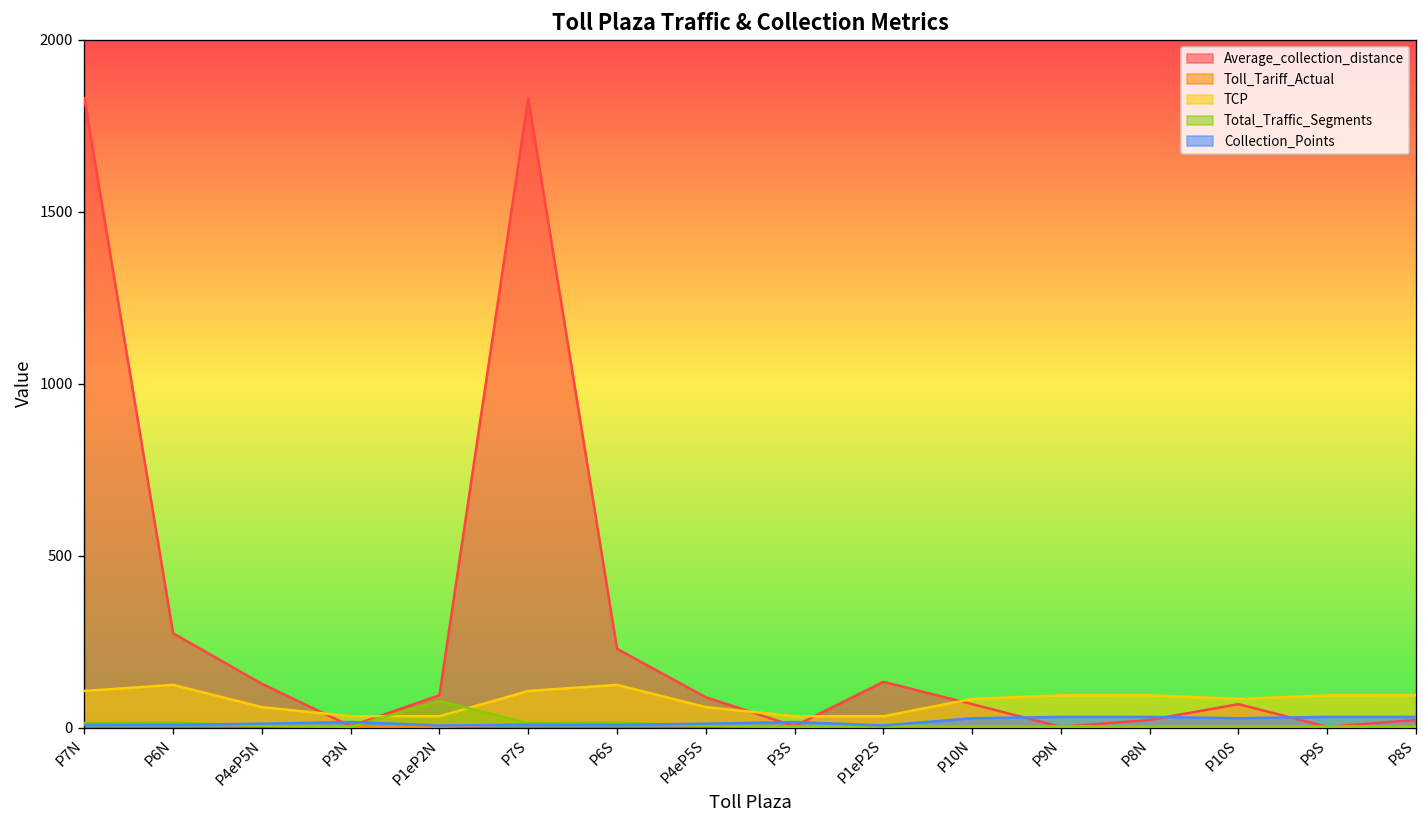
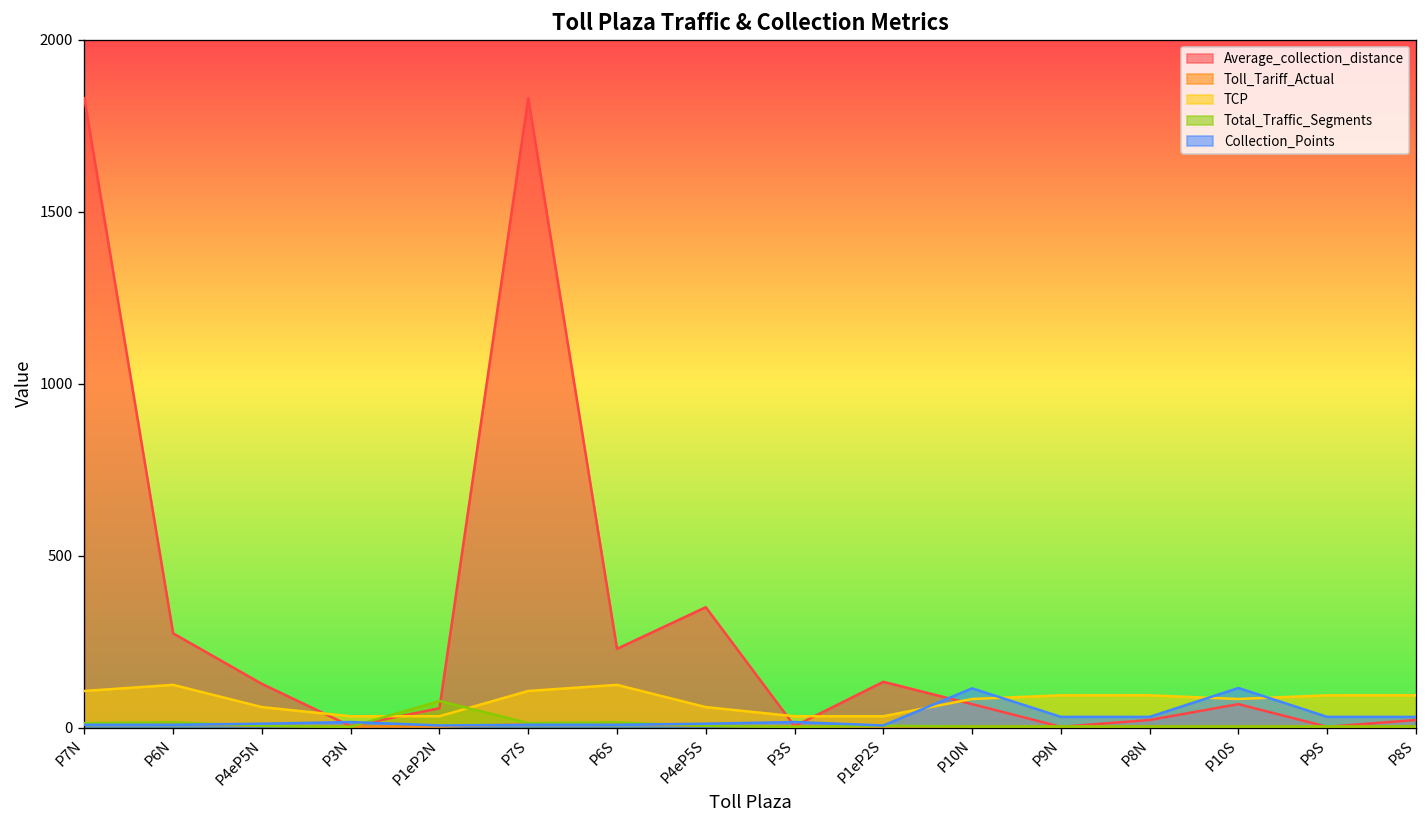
Average_collection_distance, P1eP2N: 90 -> 60
Average_collection_distance, P4eP5S: 90 -> 350
Collection_Points, P10N: 30 -> 110
Collection_Points, P10S: 30 -> 120
